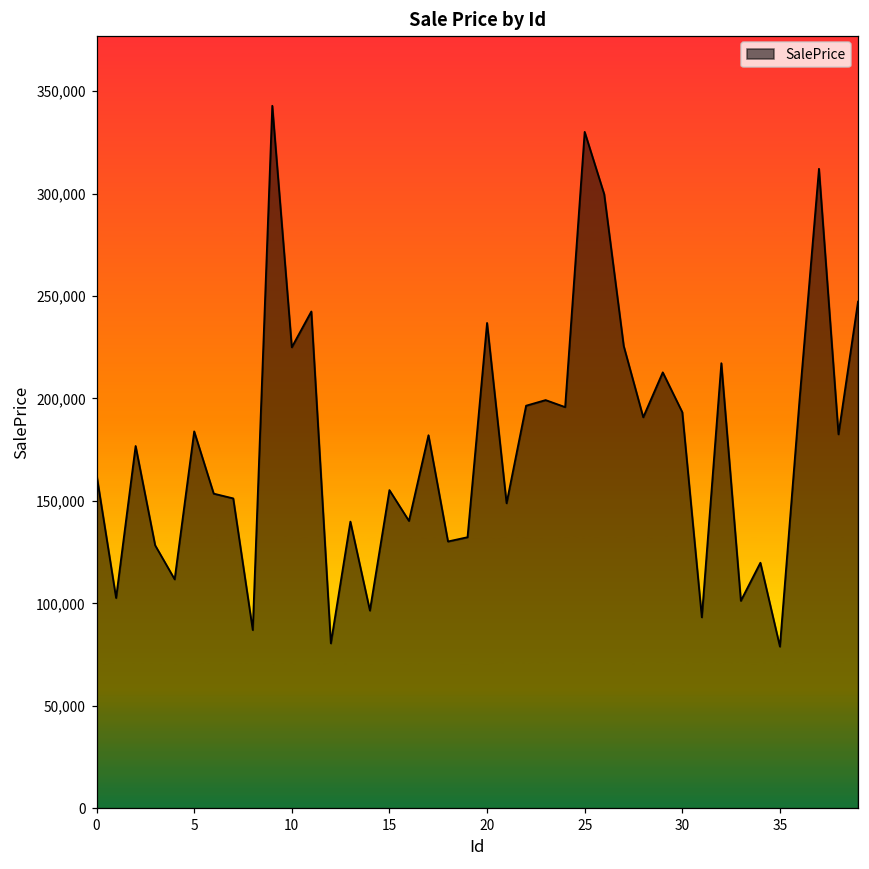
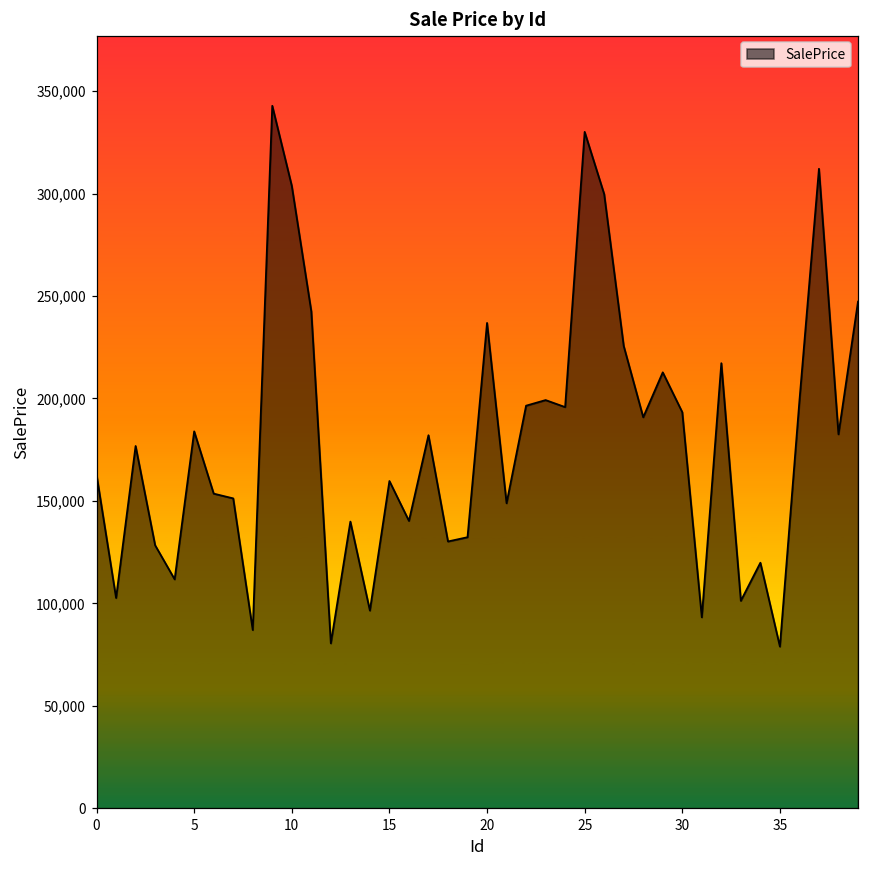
10: 225,000 -> 304,000
15: 155,000 -> 160,000
